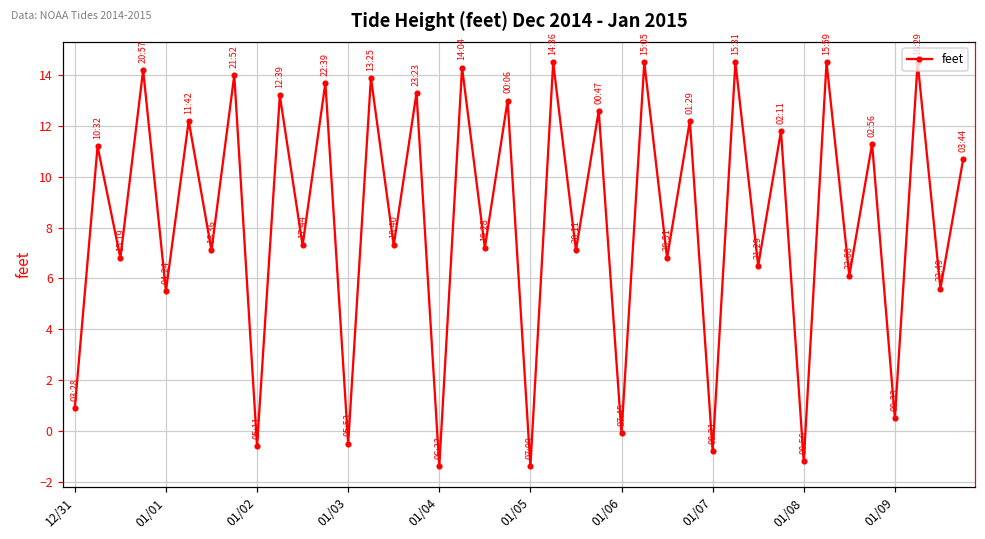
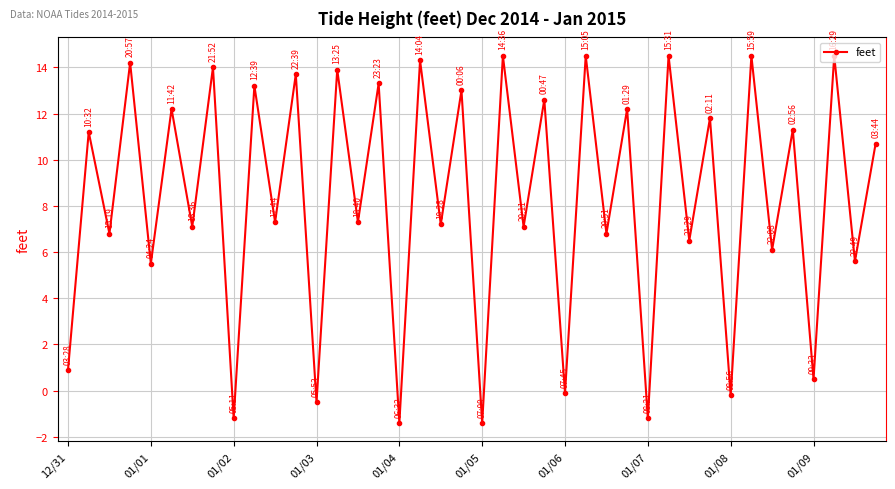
01/02: -0.6 -> -1.2
01/07: -0.8 -> -1.2
01/08: -1.2 -> -0.2
